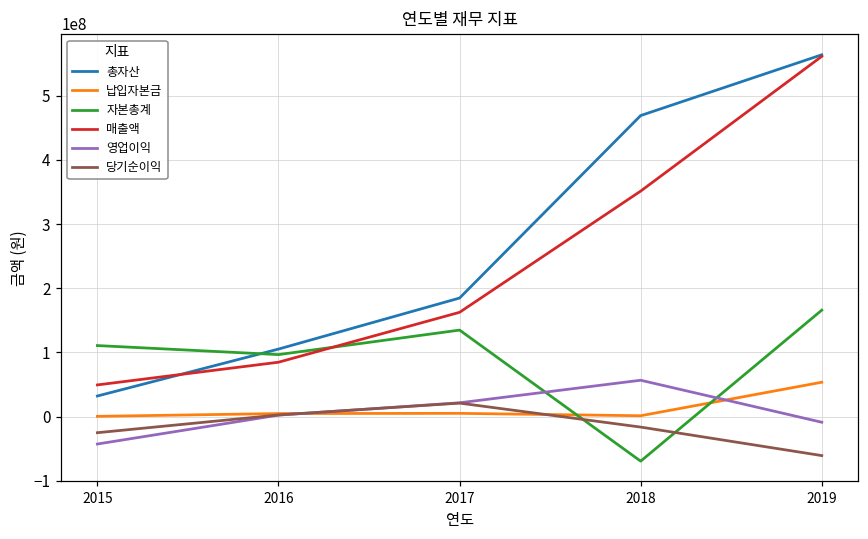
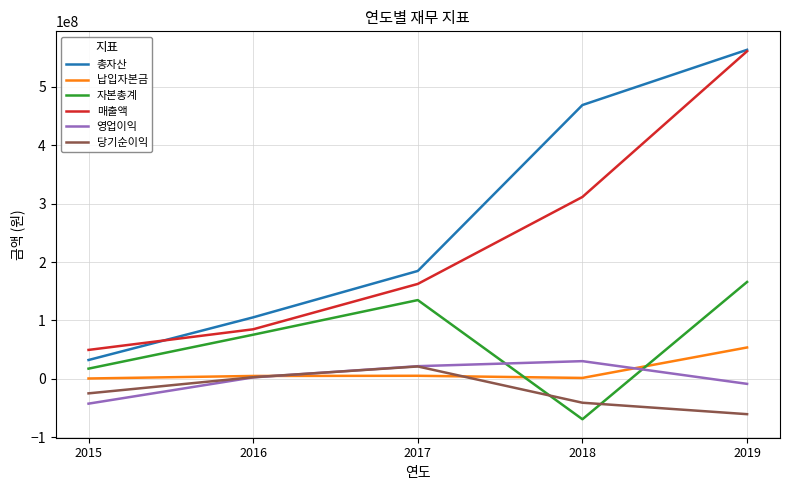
자본총계, 2015: 110000000 -> 20000000
자본총계, 2016: 100000000 -> 80000000
매출액, 2018: 350000000 -> 310000000
영업이익, 2018: 60000000 -> 30000000
당기순이익, 2018: -20000000 -> -40000000
